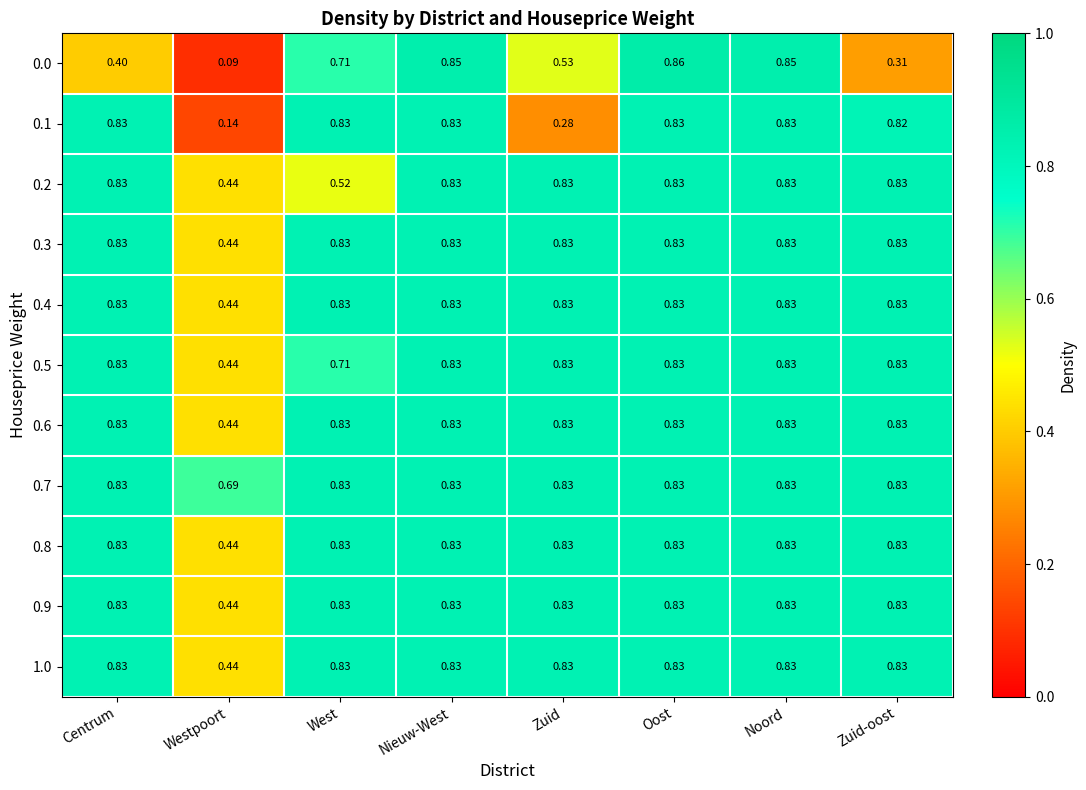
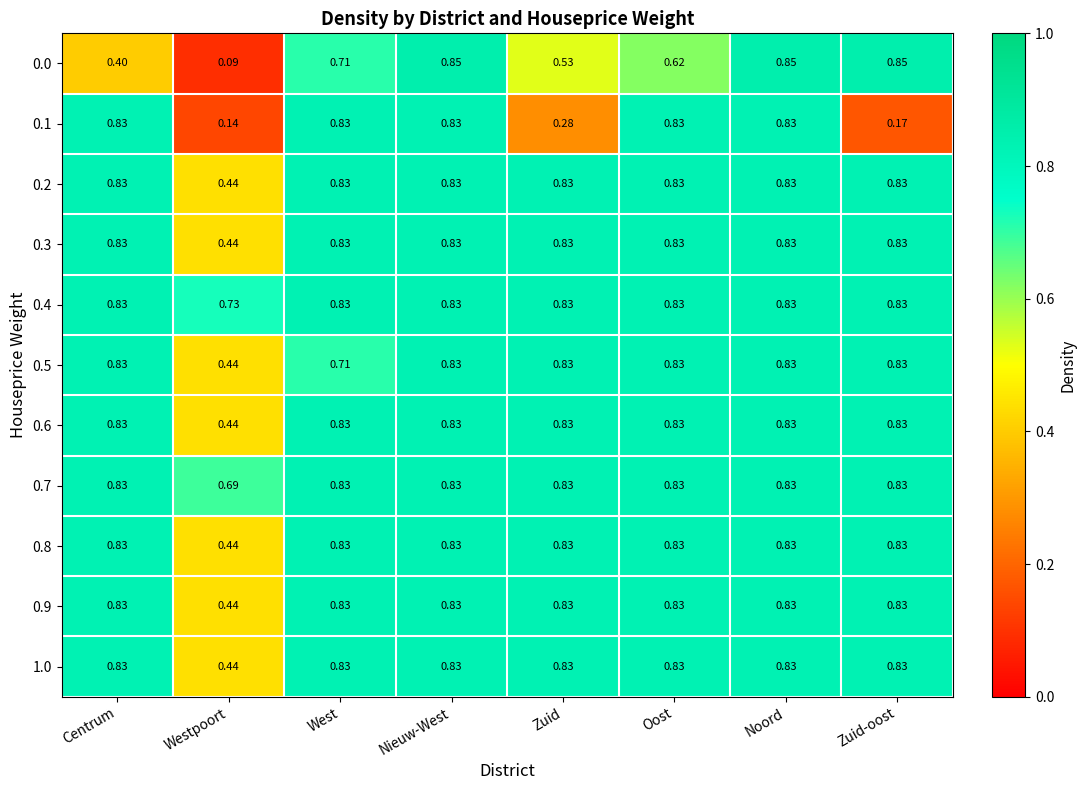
0.0, Oost: 0.86 -> 0.62
0.0, Zuid-oost: 0.31 -> 0.85
0.1, Zuid-oost: 0.82 -> 0.17
0.2, West: 0.52 -> 0.83
0.4, Westpoort: 0.44 -> 0.73
